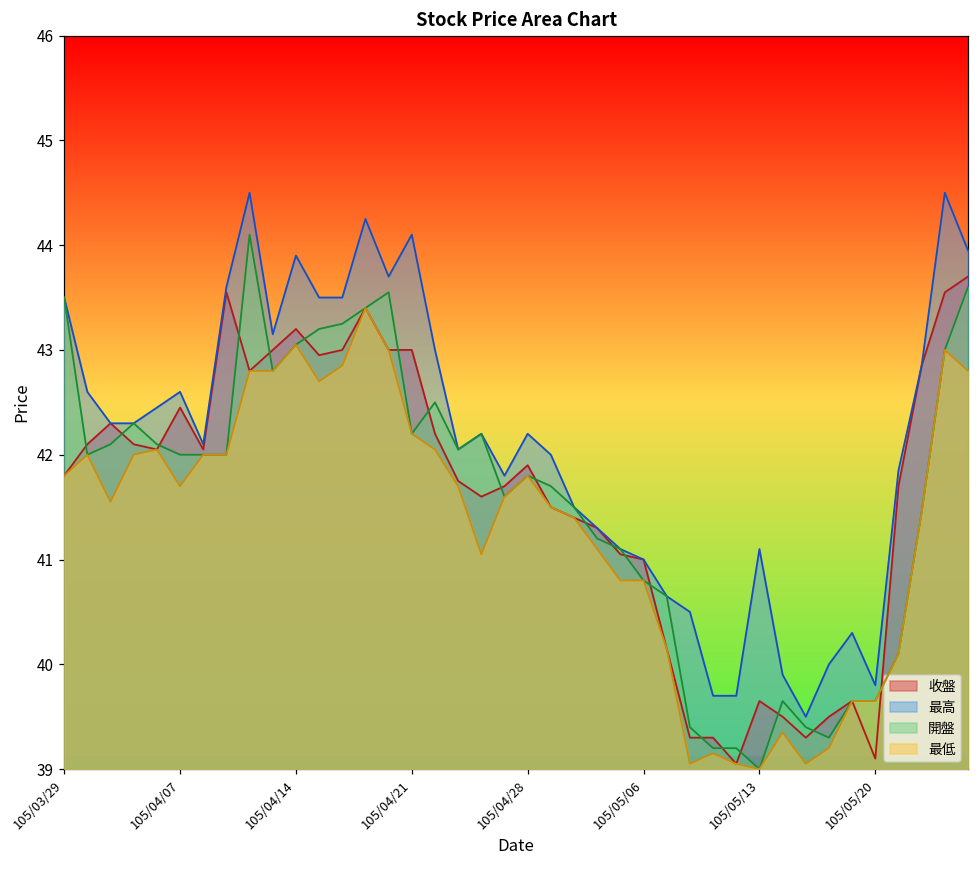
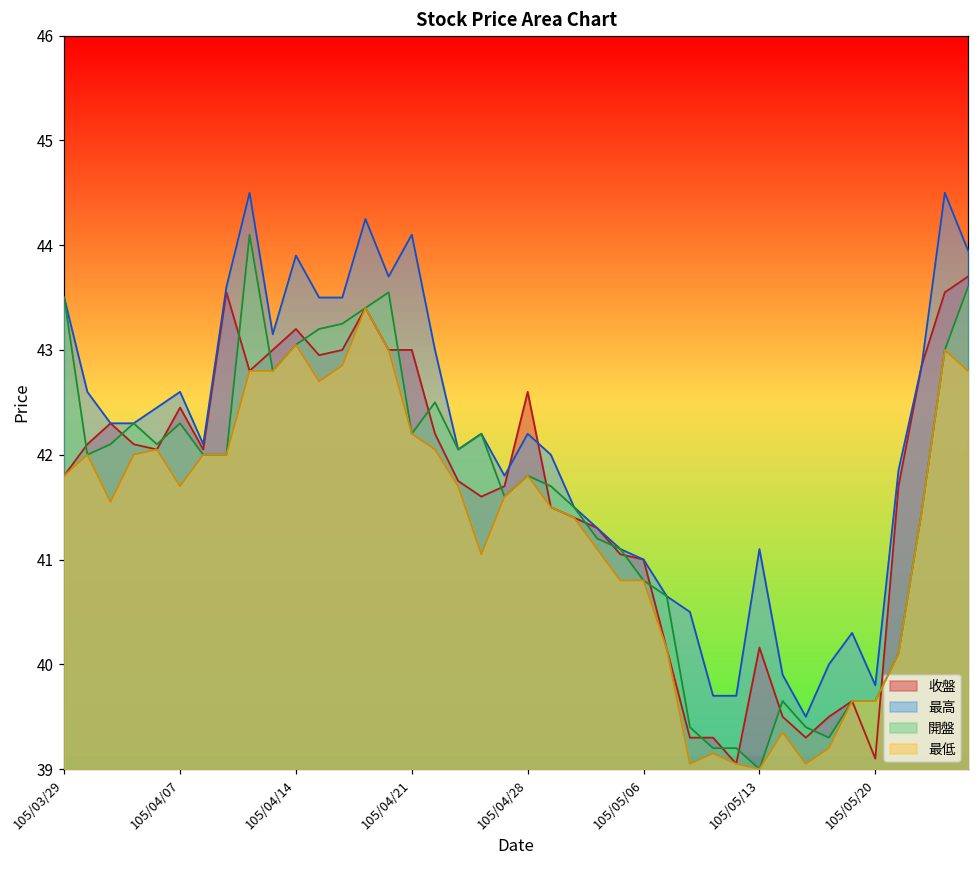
開盤, 105/04/07: 42.0 -> 42.3
收盤, 105/04/28: 41.9 -> 42.6
收盤, 105/05/13: 39.7 -> 40.2
